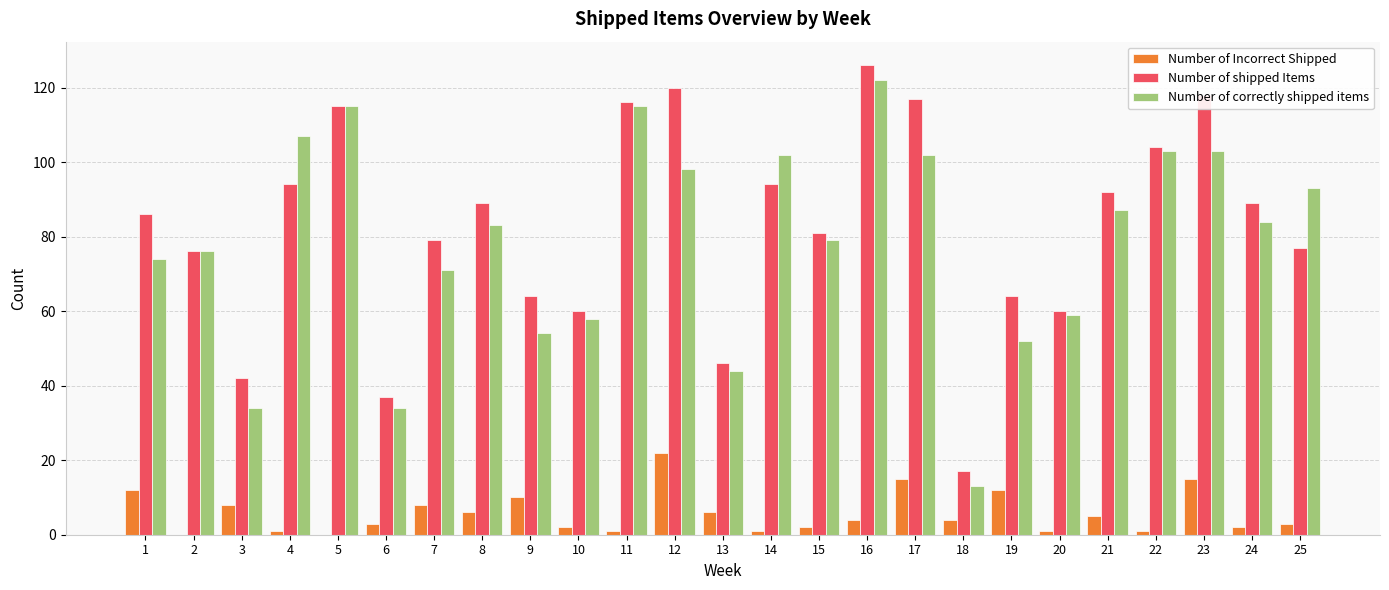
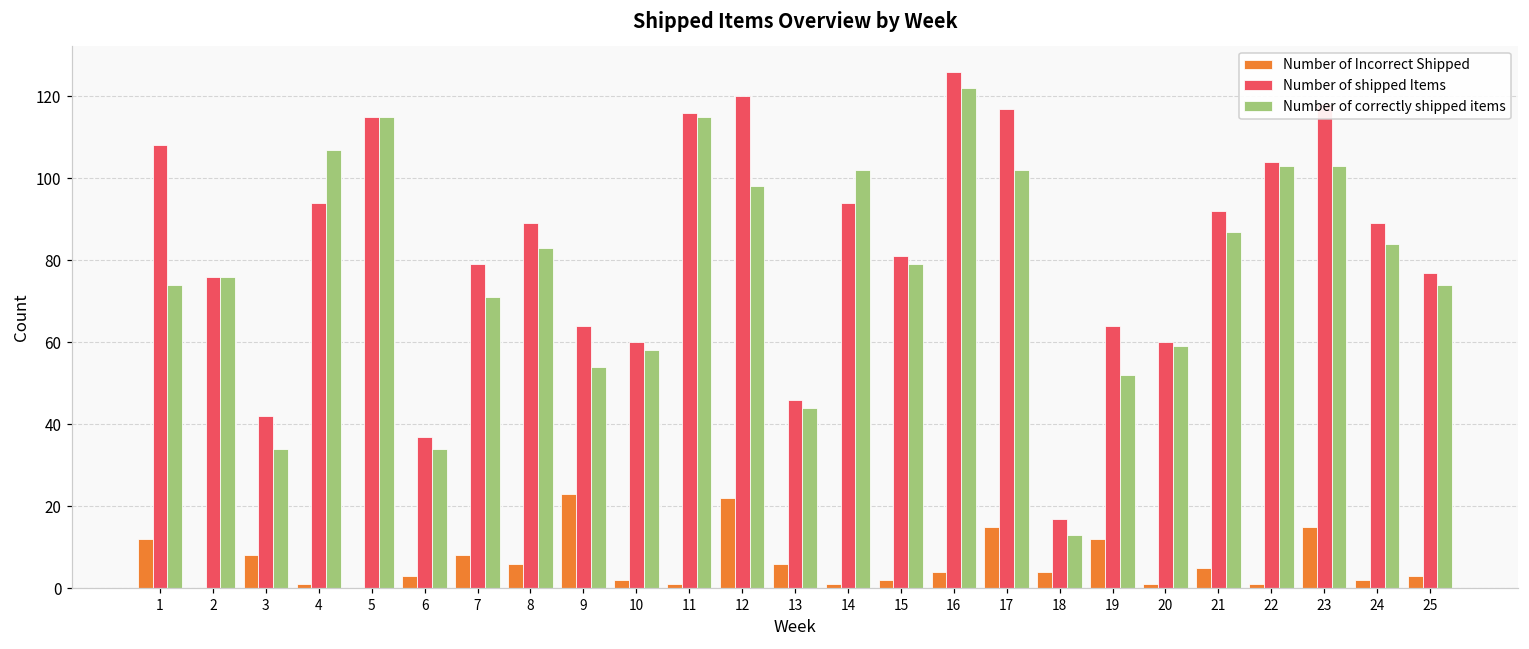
Number of shipped Items, 1: 86 -> 108
Number of Incorrect Shipped, 9: 10 -> 23
Number of correctly shipped items, 25: 93 -> 74
